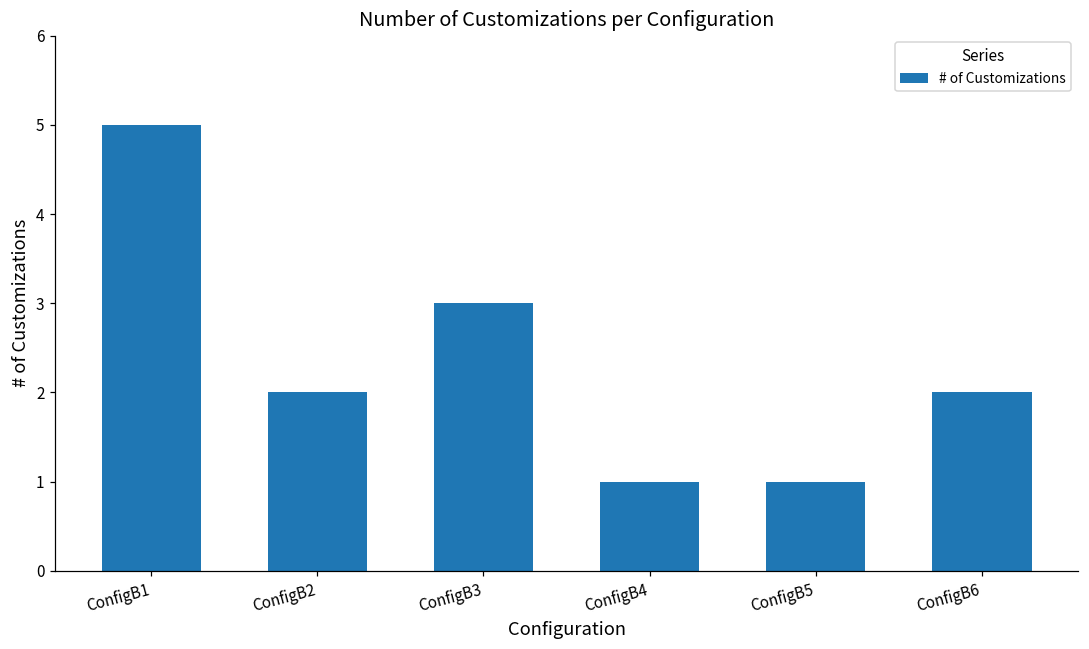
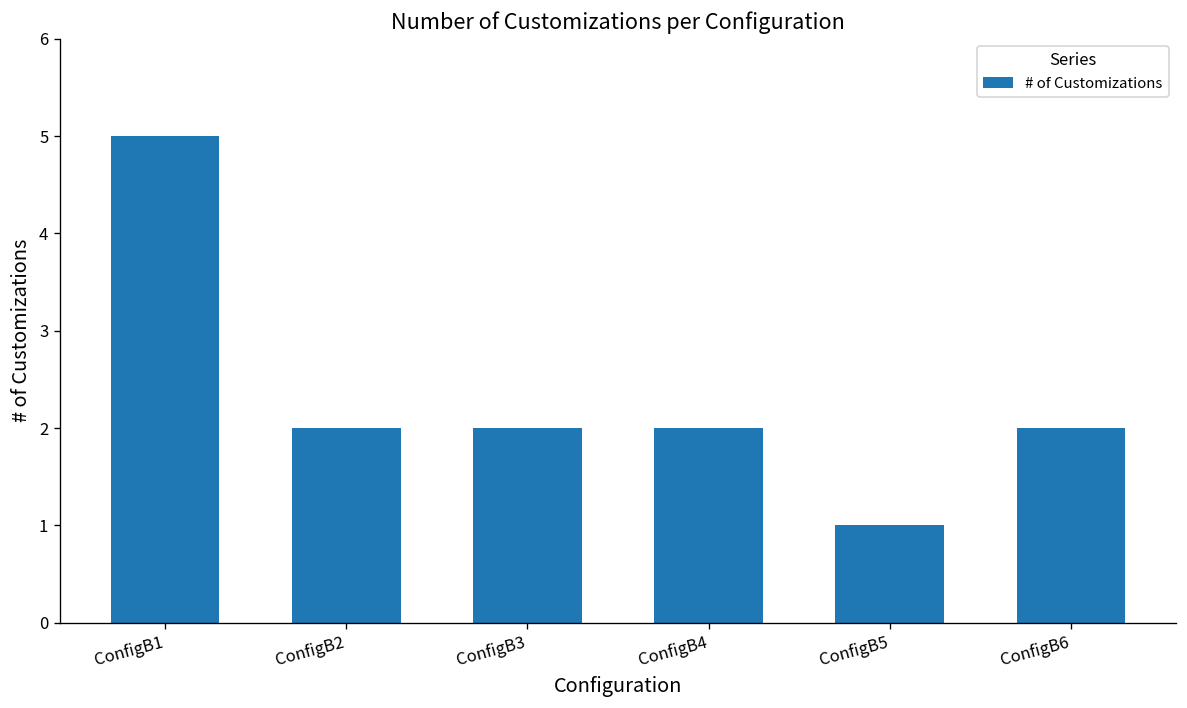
ConfigB3: 3 -> 2
ConfigB4: 1 -> 2
